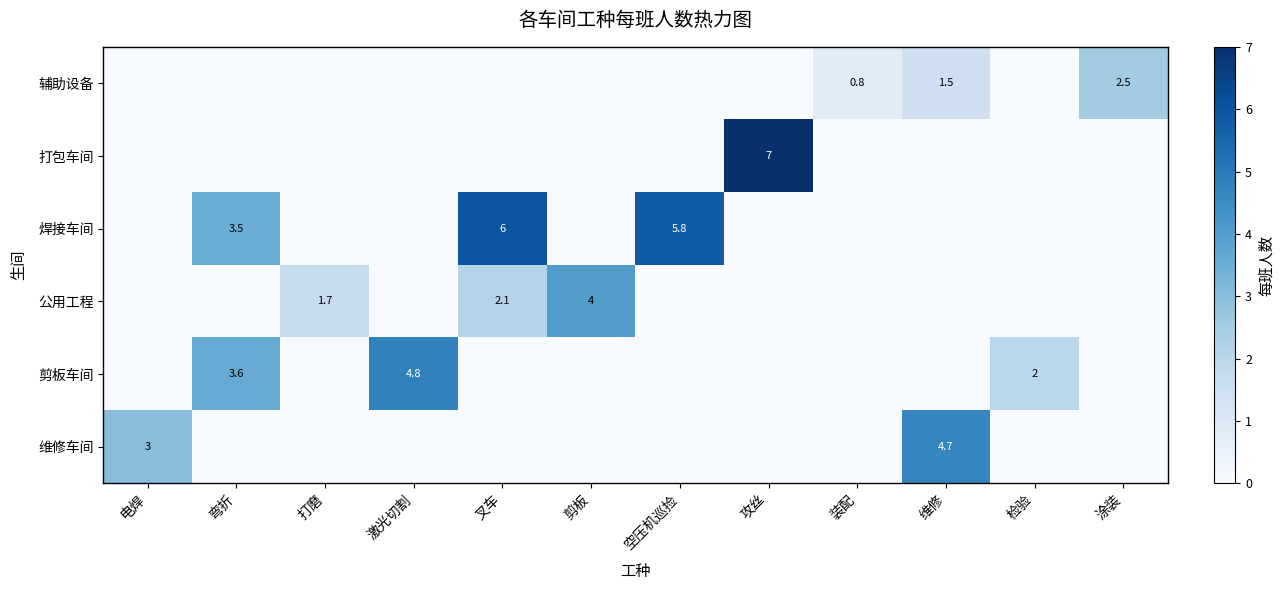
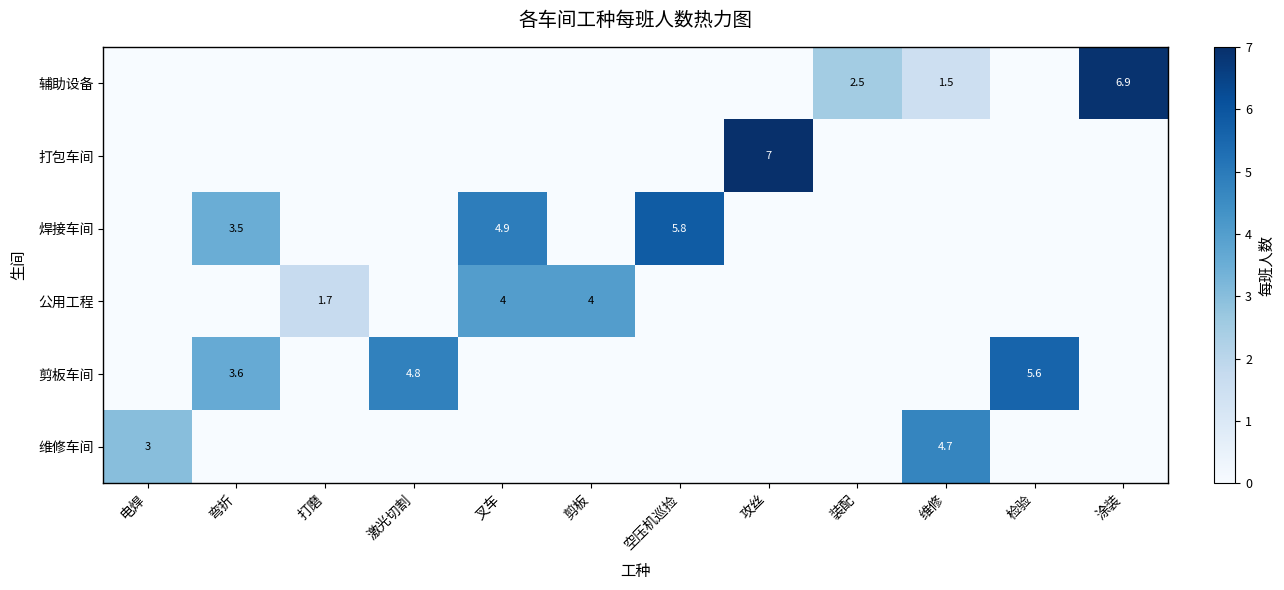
辅助设备, 装配: 0.8 -> 2.5
辅助设备, 涂装: 2.5 -> 6.9
焊接车间, 叉车: 6 -> 4.9
公用工程, 叉车: 2.1 -> 4
剪板车间, 检验: 2 -> 5.6
